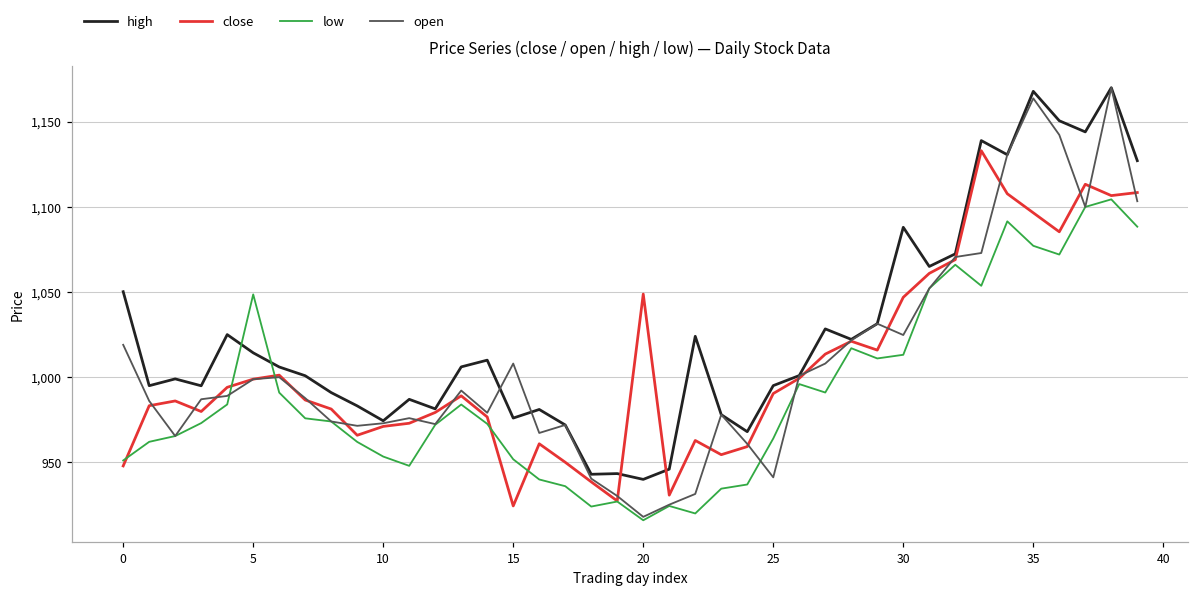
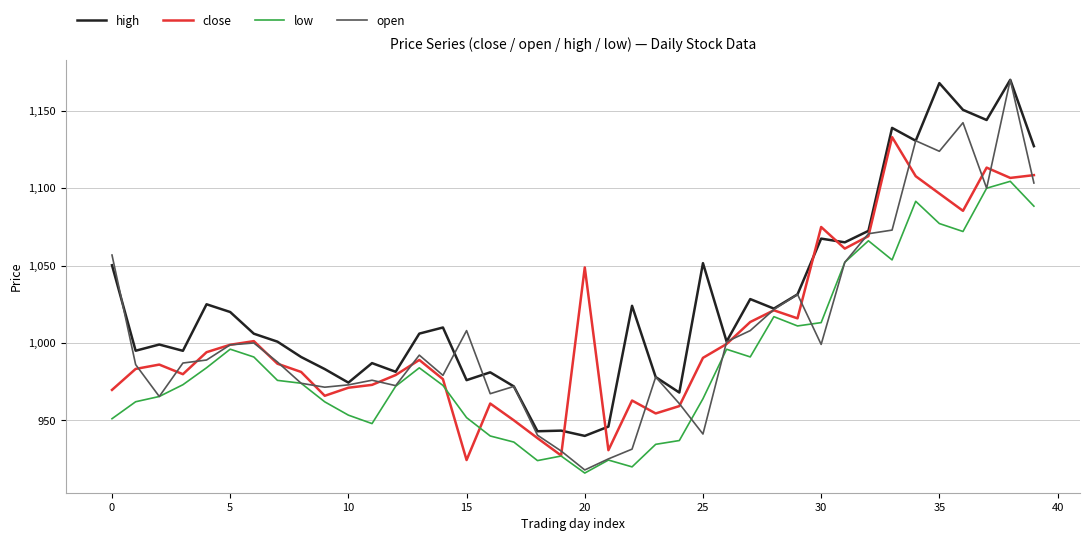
close, 0: 948 -> 970
open, 0: 1,019 -> 1,057
high, 5: 1,014 -> 1,020
low, 5: 1,049 -> 996
high, 25: 995 -> 1,052
high, 30: 1,088 -> 1,067
close, 30: 1,047 -> 1,075
open, 30: 1,025 -> 999
open, 35: 1,164 -> 1,124
